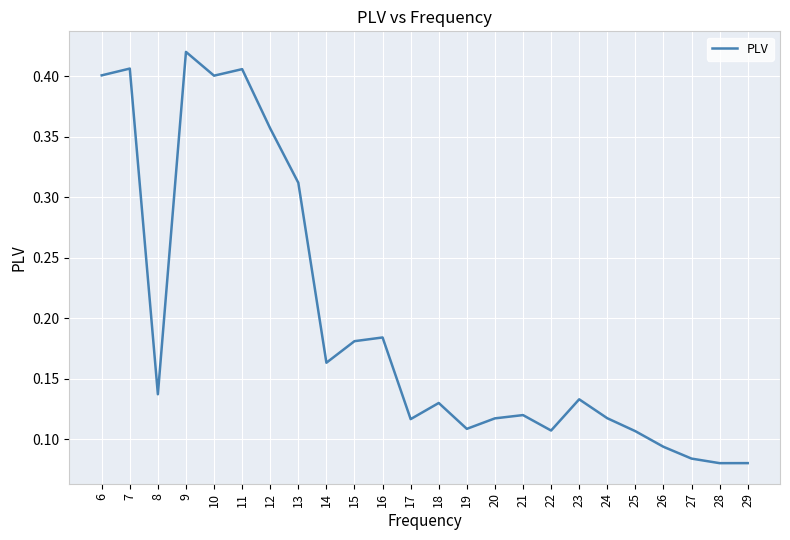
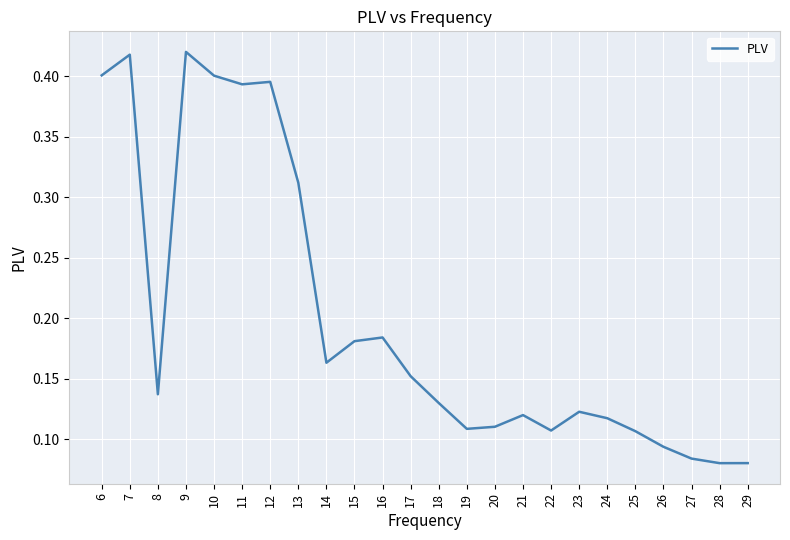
7: 0.406 -> 0.418
11: 0.406 -> 0.393
12: 0.357 -> 0.395
17: 0.117 -> 0.152
20: 0.117 -> 0.110
23: 0.133 -> 0.123
